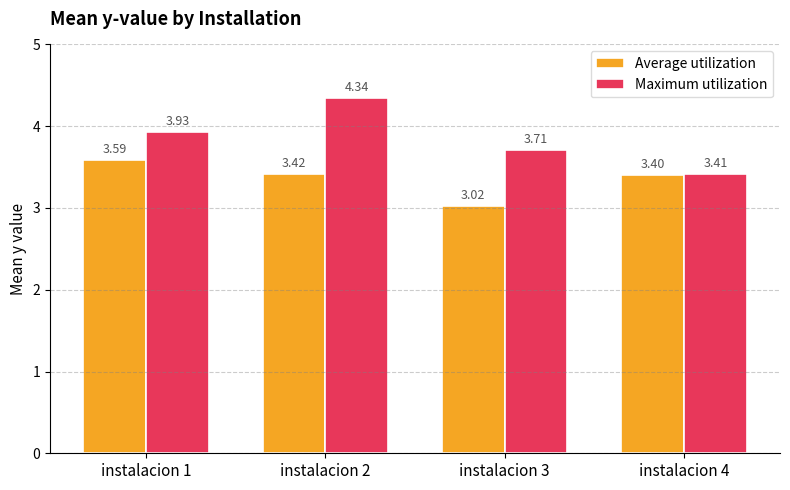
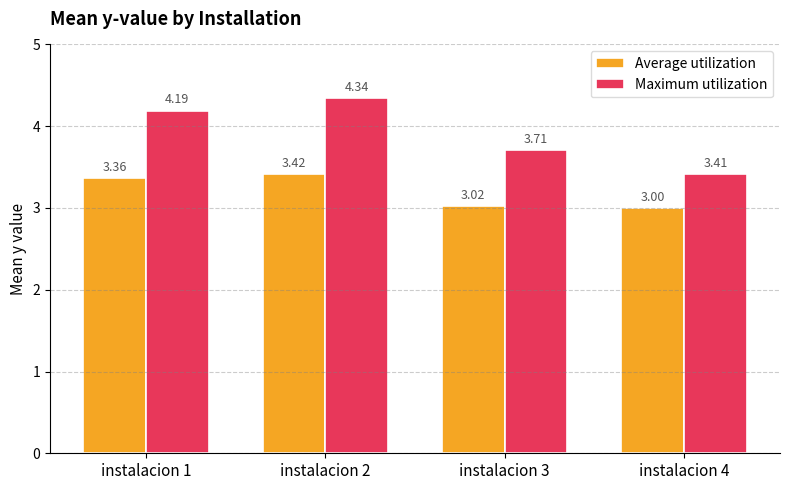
Average utilization, instalacion 1: 3.59 -> 3.36
Maximum utilization, instalacion 1: 3.93 -> 4.19
Average utilization, instalacion 4: 3.40 -> 3.00
